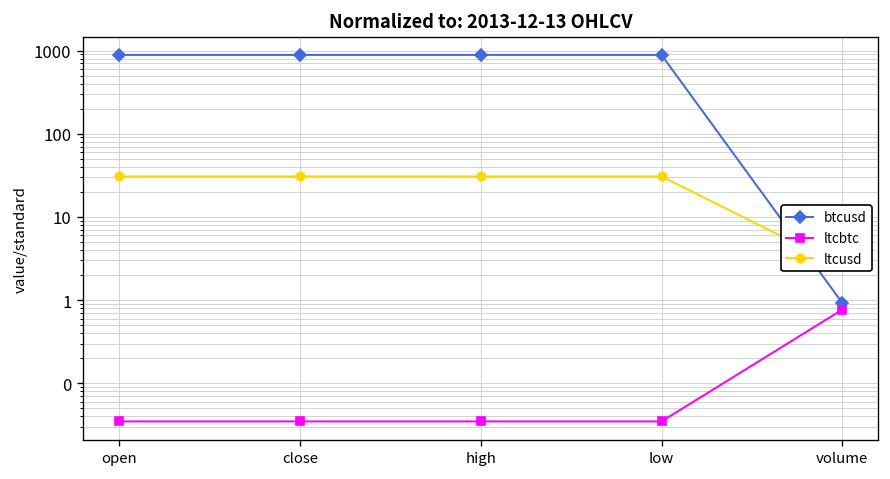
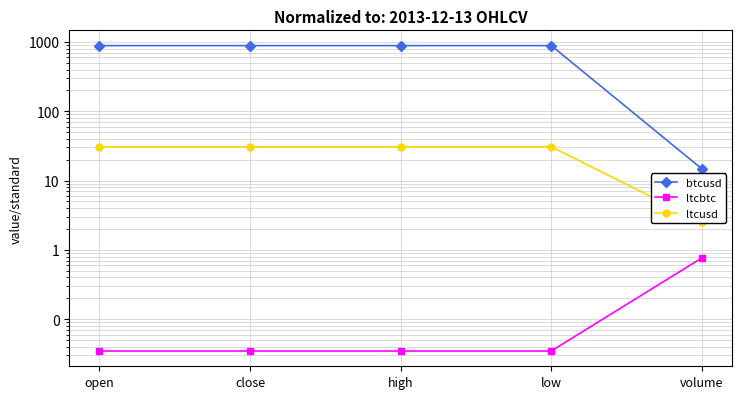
btcusd, volume: 0.9 -> 15
